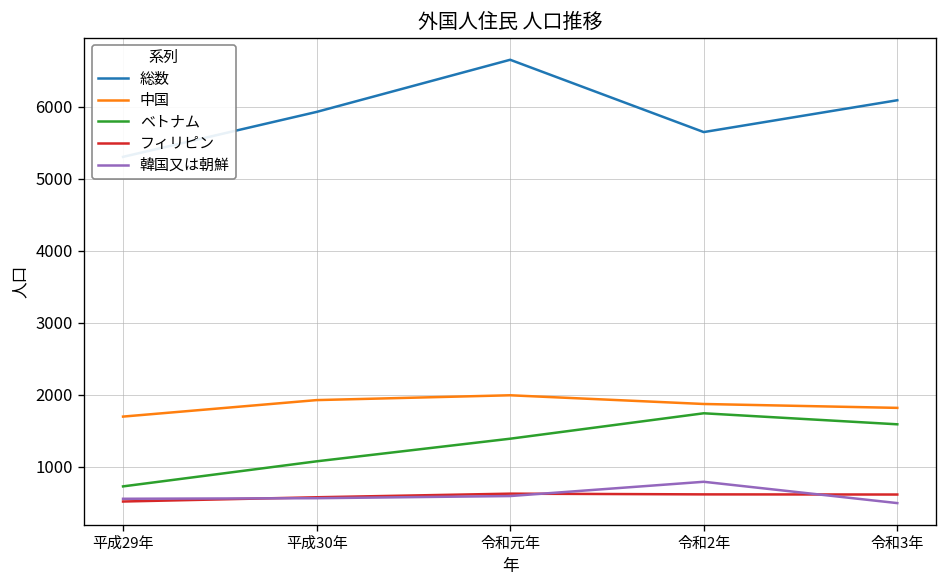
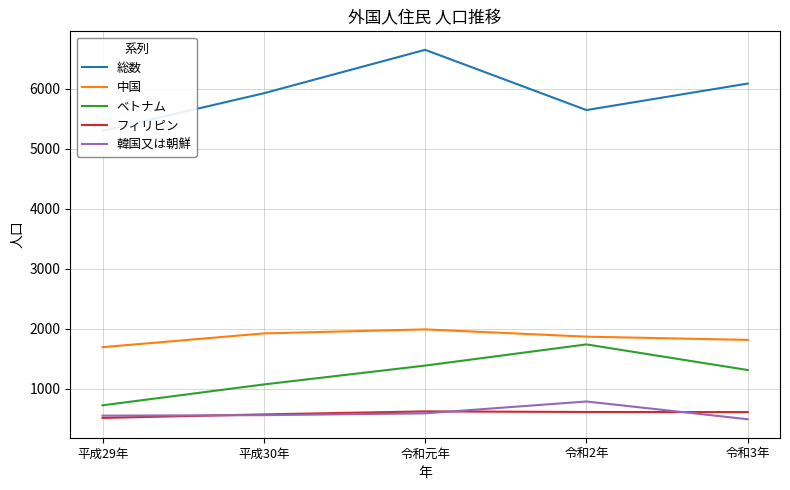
ベトナム, 令和3年: 1600 -> 1300
